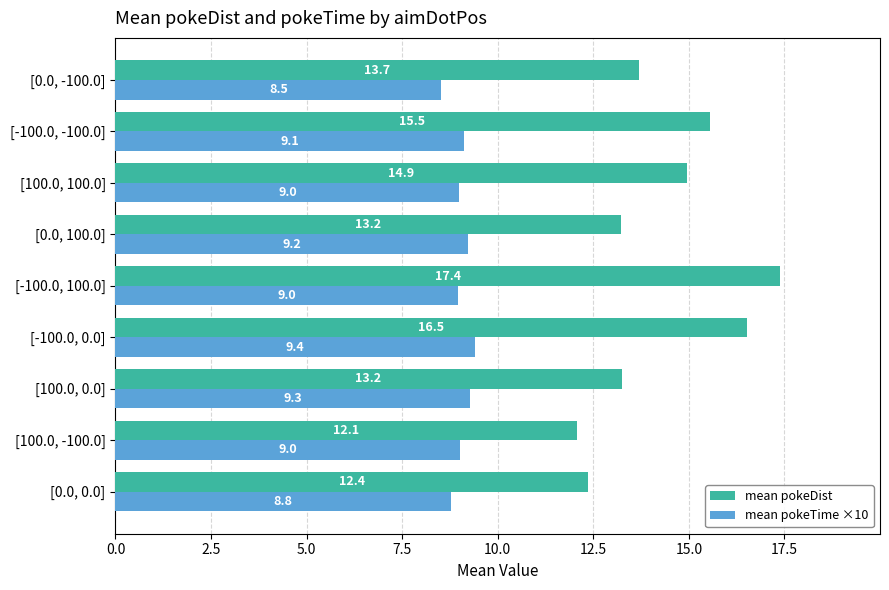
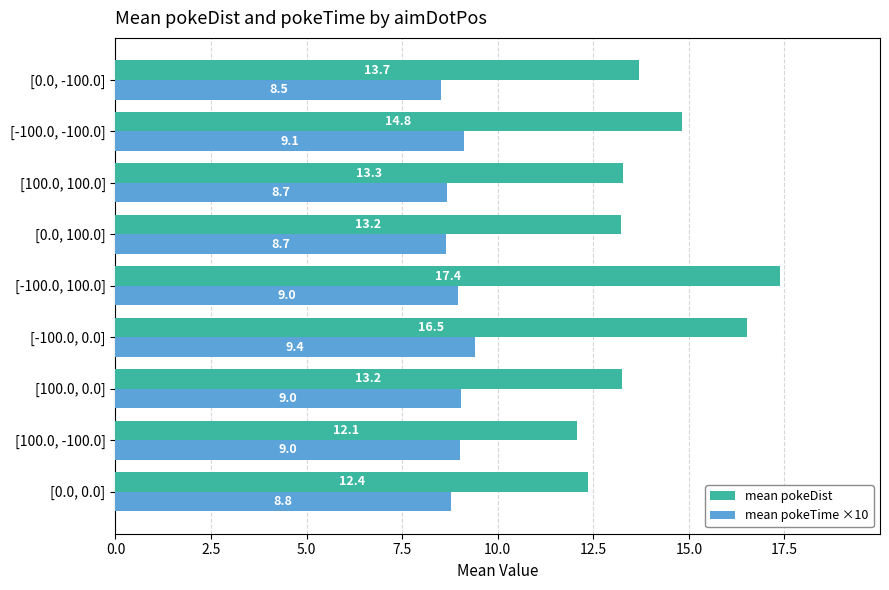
mean pokeDist, [-100.0, -100.0]: 15.5 -> 14.8
mean pokeDist, [100.0, 100.0]: 14.9 -> 13.3
mean pokeTime ×10, [100.0, 100.0]: 9.0 -> 8.7
mean pokeTime ×10, [0.0, 100.0]: 9.2 -> 8.7
mean pokeTime ×10, [100.0, 0.0]: 9.3 -> 9.0
